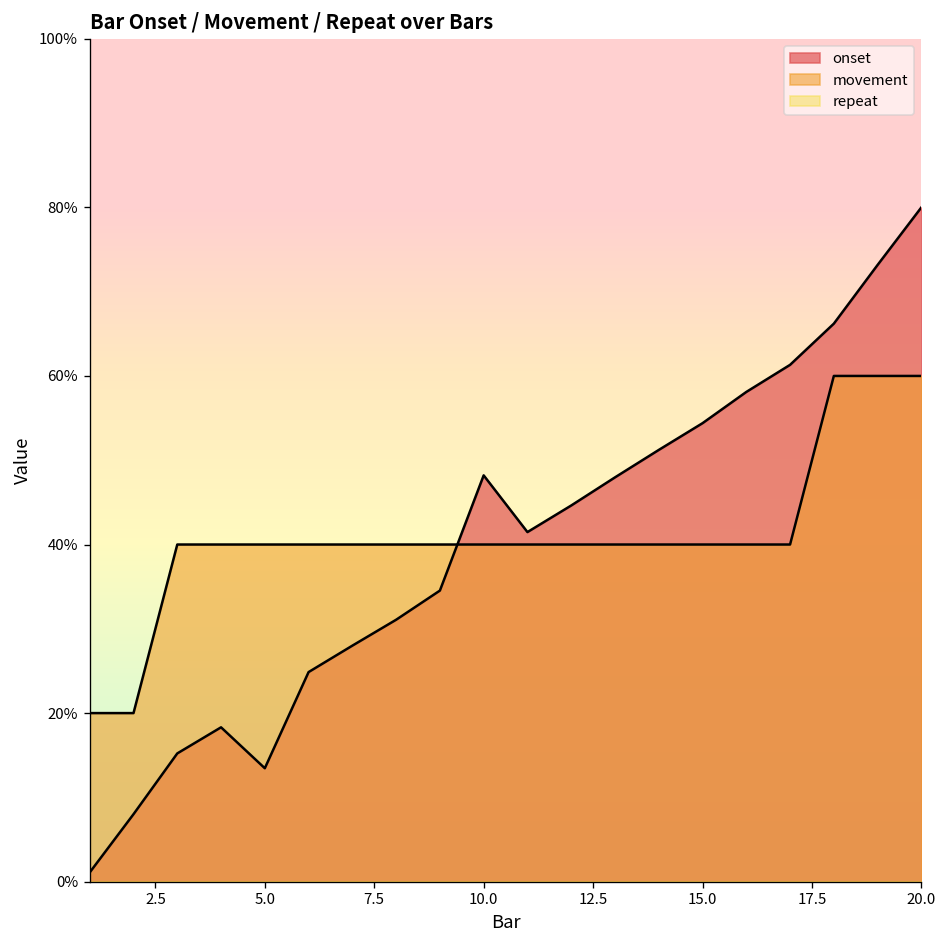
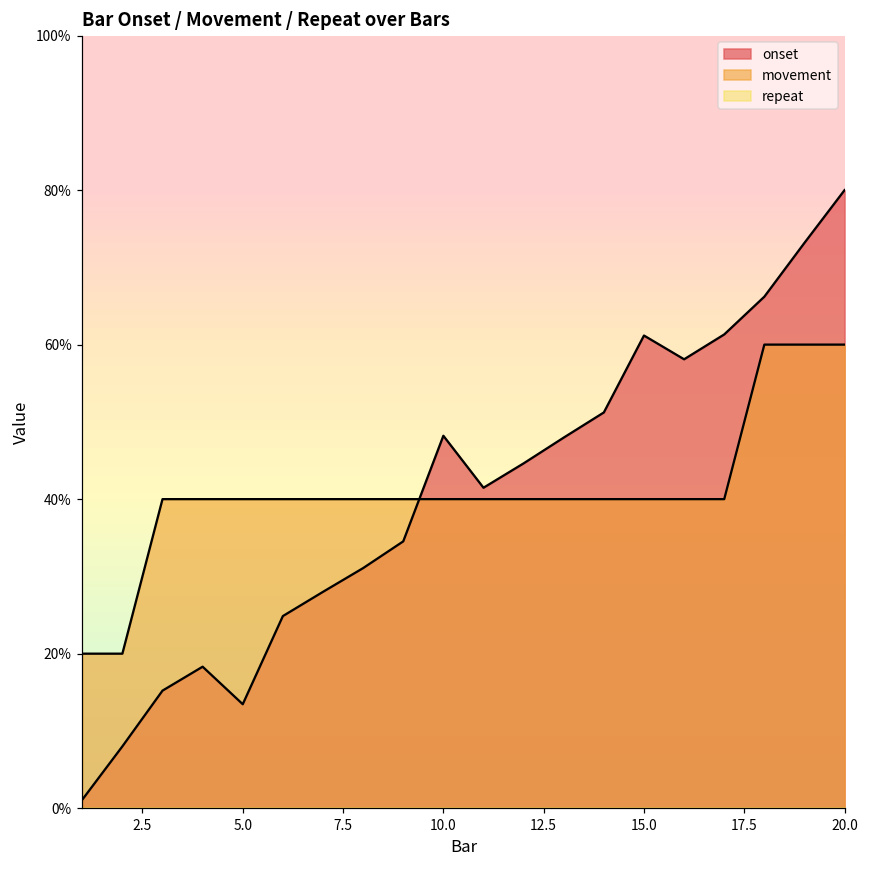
onset, 15.0: 54% -> 61%
